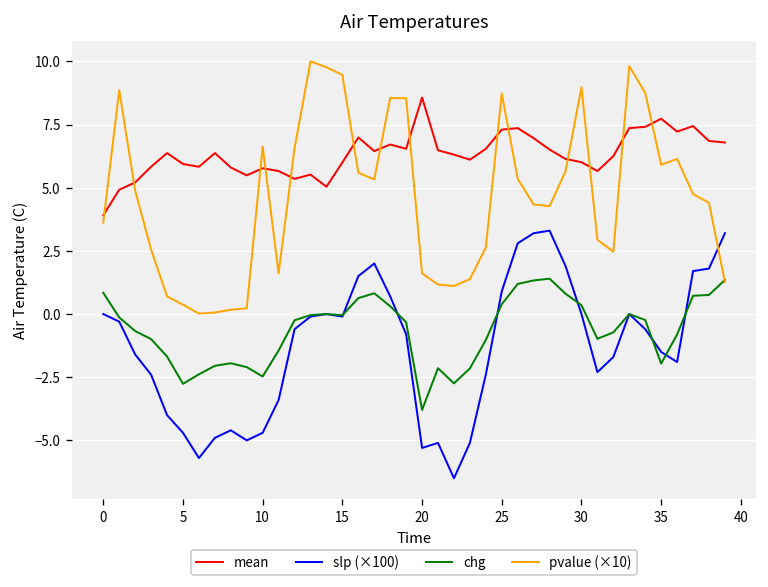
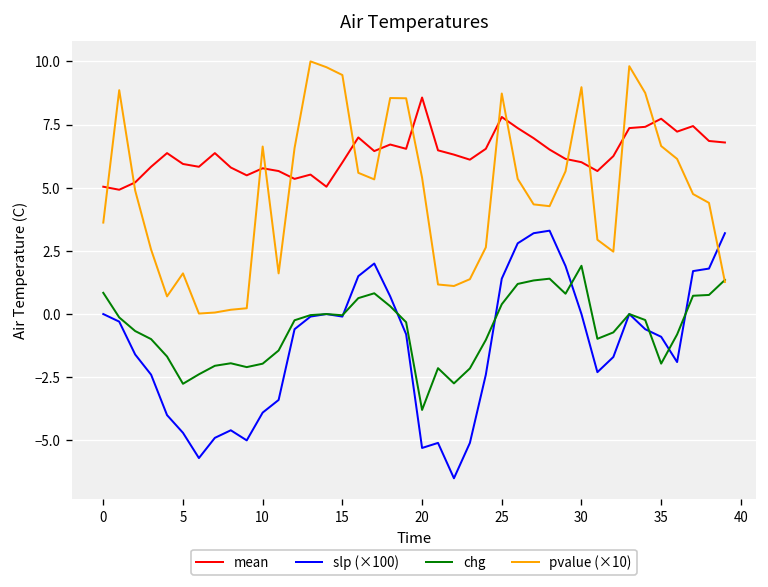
mean, 0: 3.9 -> 5.0
pvalue (×10), 5: 0.4 -> 1.6
slp (×100), 10: -4.7 -> -3.9
chg, 10: -2.5 -> -2.0
pvalue (×10), 20: 1.6 -> 5.4
mean, 25: 7.3 -> 7.8
slp (×100), 25: 0.9 -> 1.4
chg, 30: 0.4 -> 1.9
slp (×100), 35: -1.5 -> -0.9
pvalue (×10), 35: 5.9 -> 6.7
